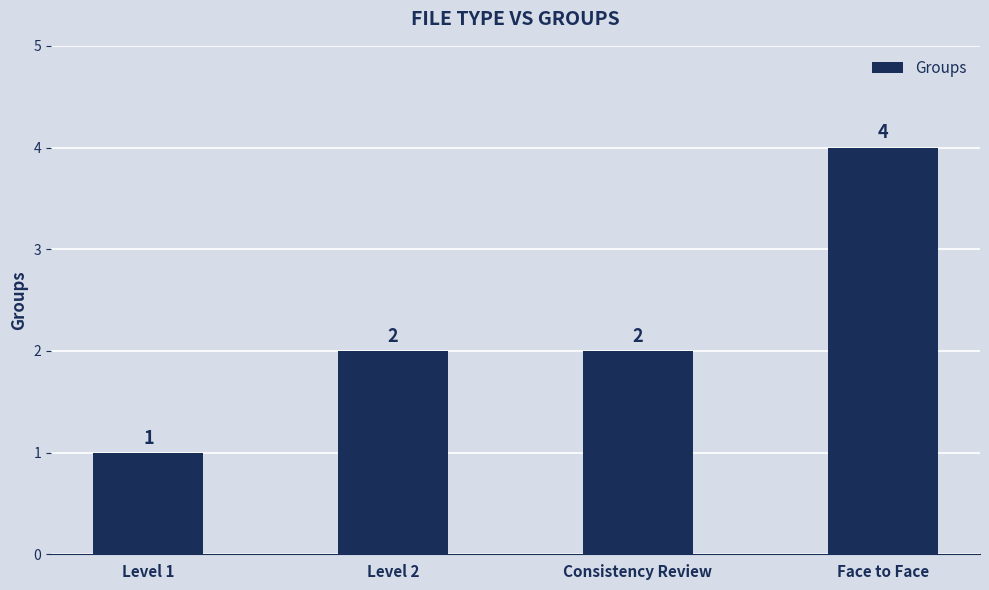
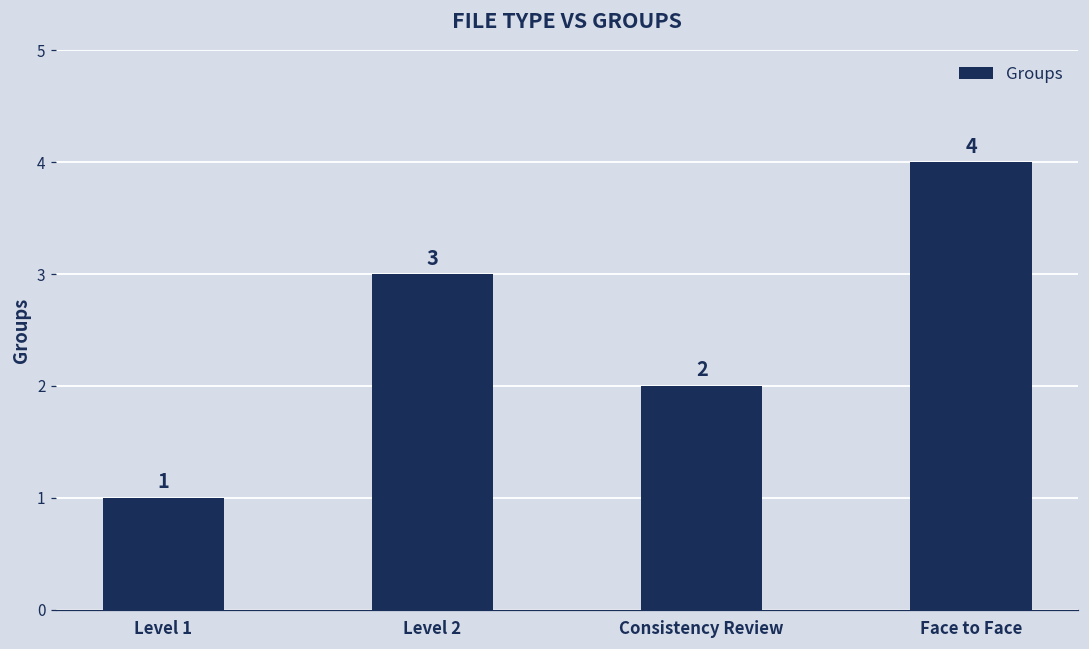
Level 2: 2 -> 3
